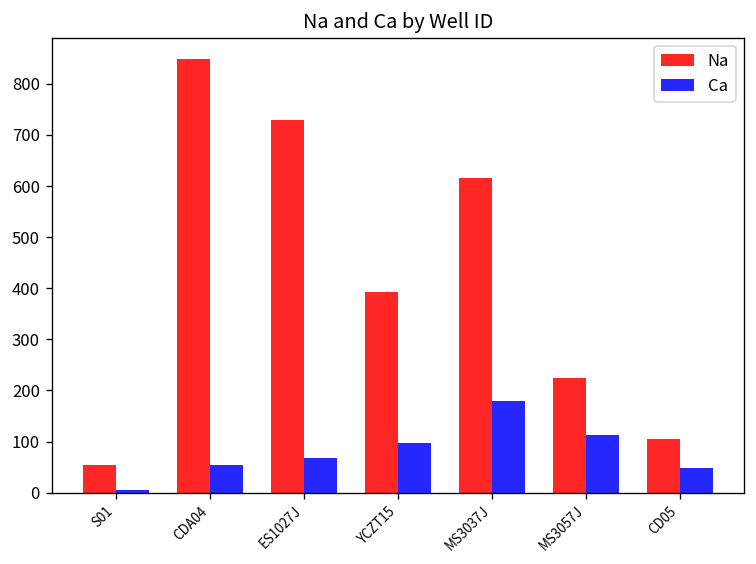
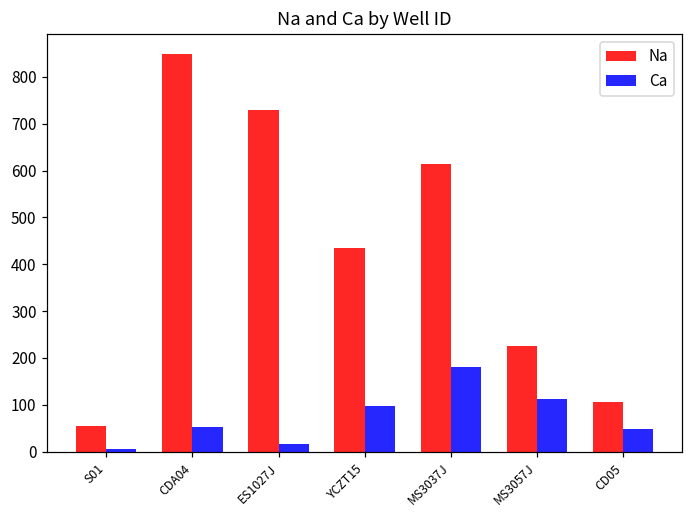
Ca, ES1027J: 70 -> 20
Na, YCZT15: 390 -> 430
